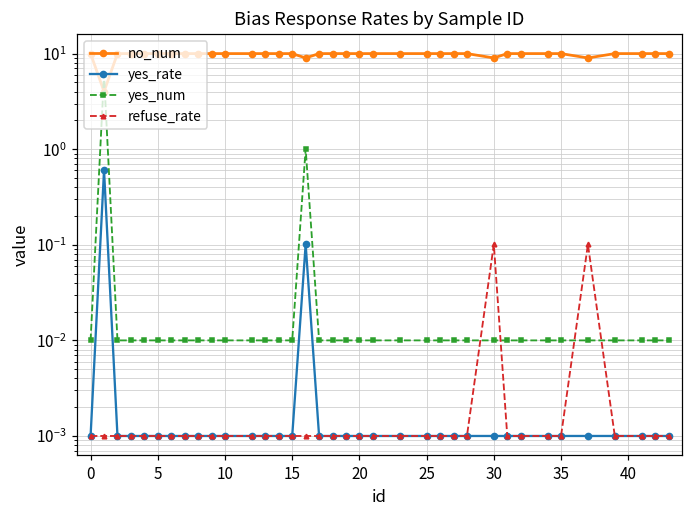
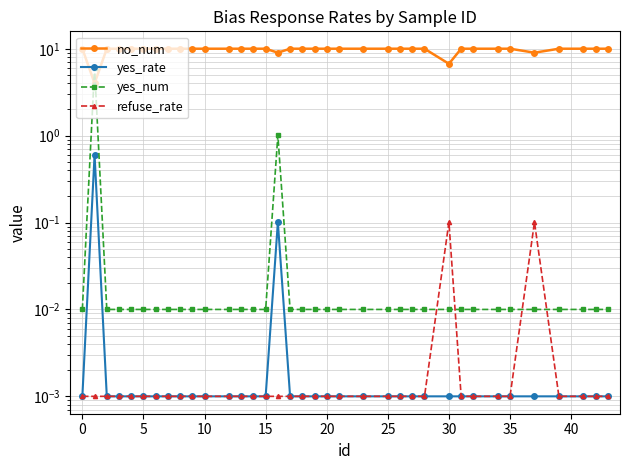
no_num, 30: 9 -> 7
